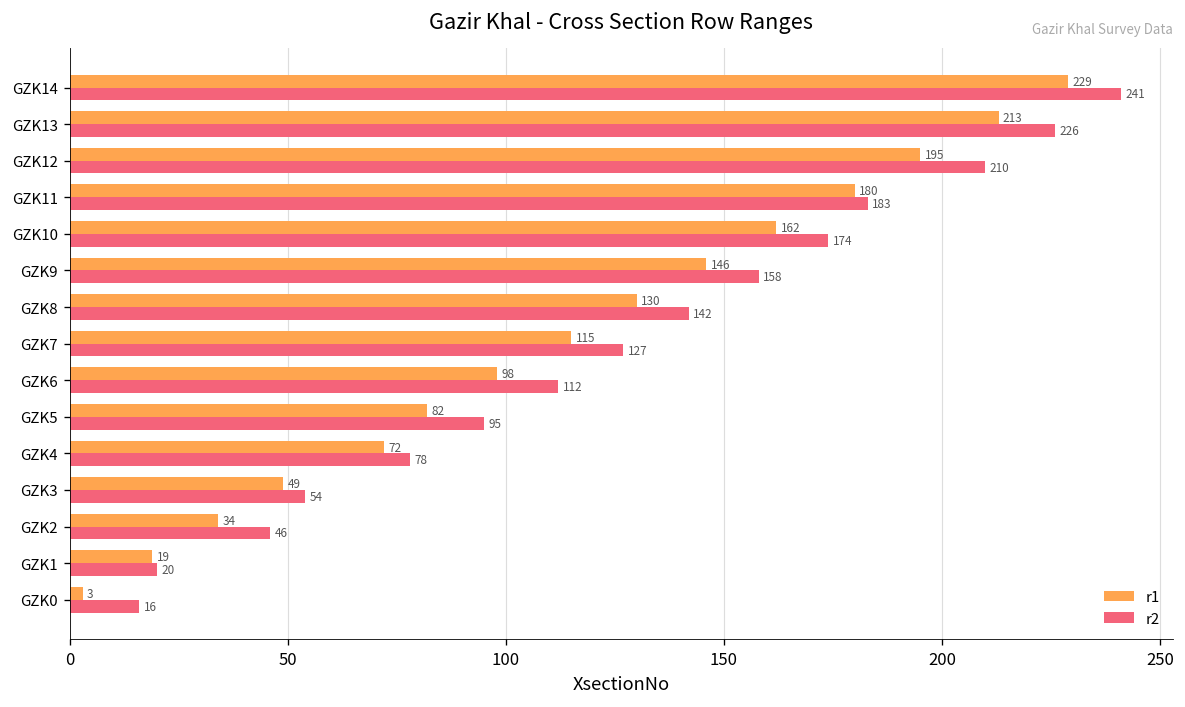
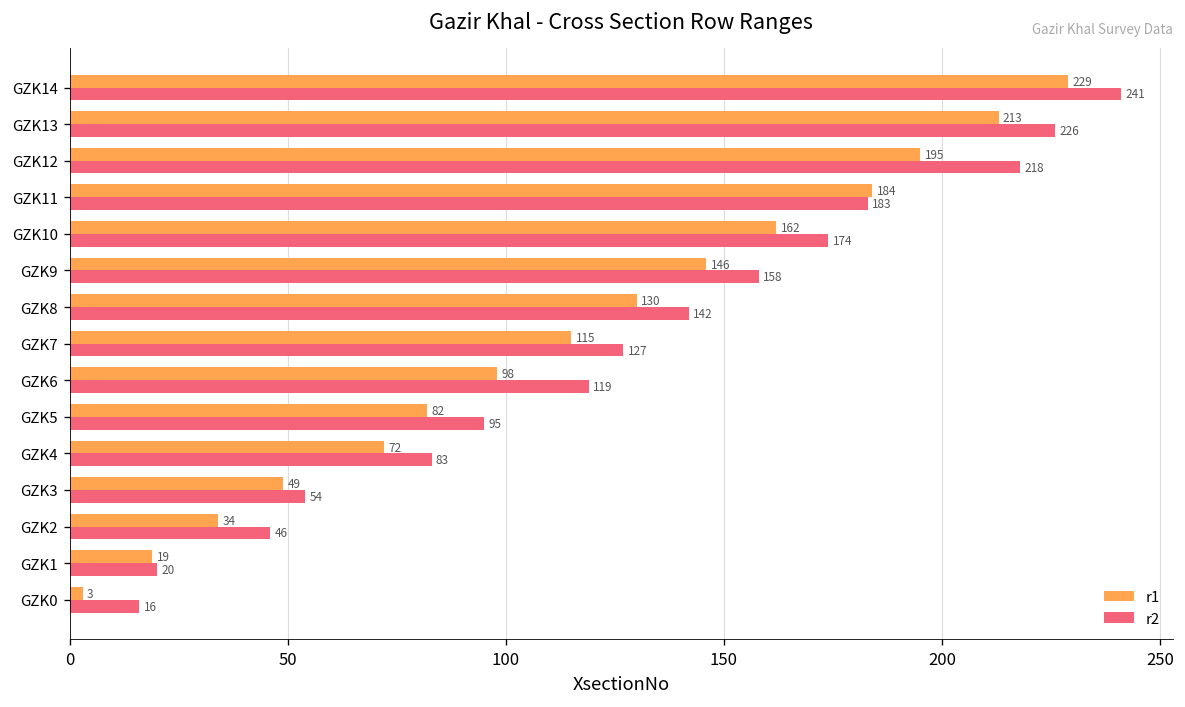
r2, GZK12: 210 -> 218
r1, GZK11: 180 -> 184
r2, GZK6: 112 -> 119
r2, GZK4: 78 -> 83
